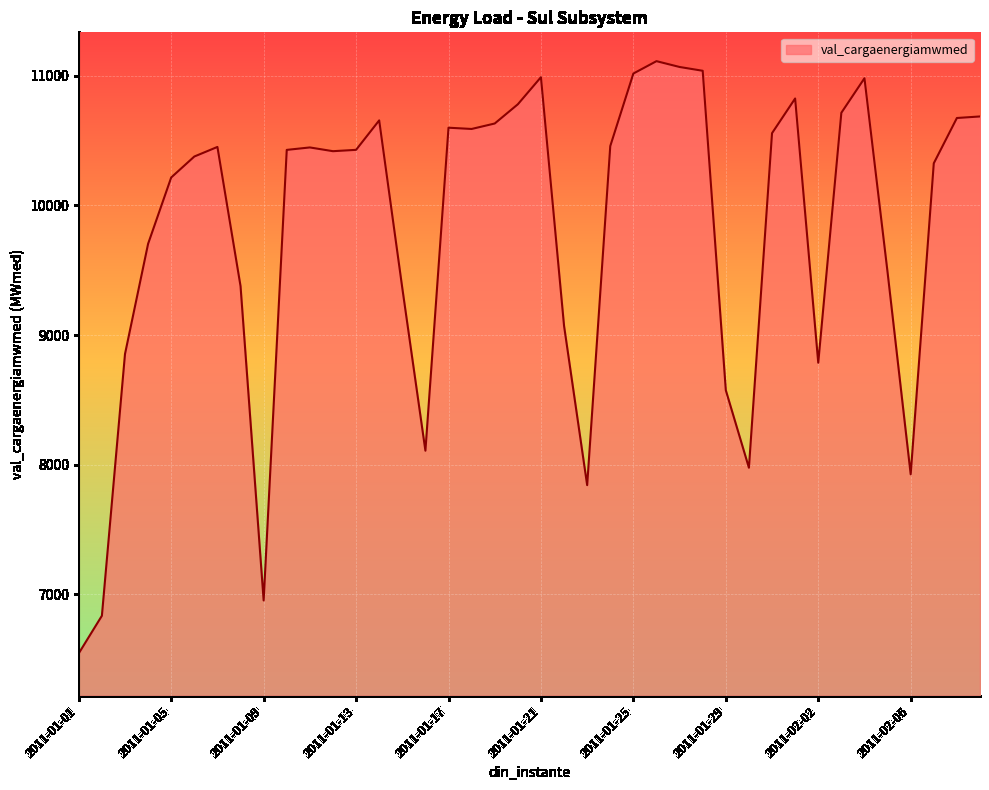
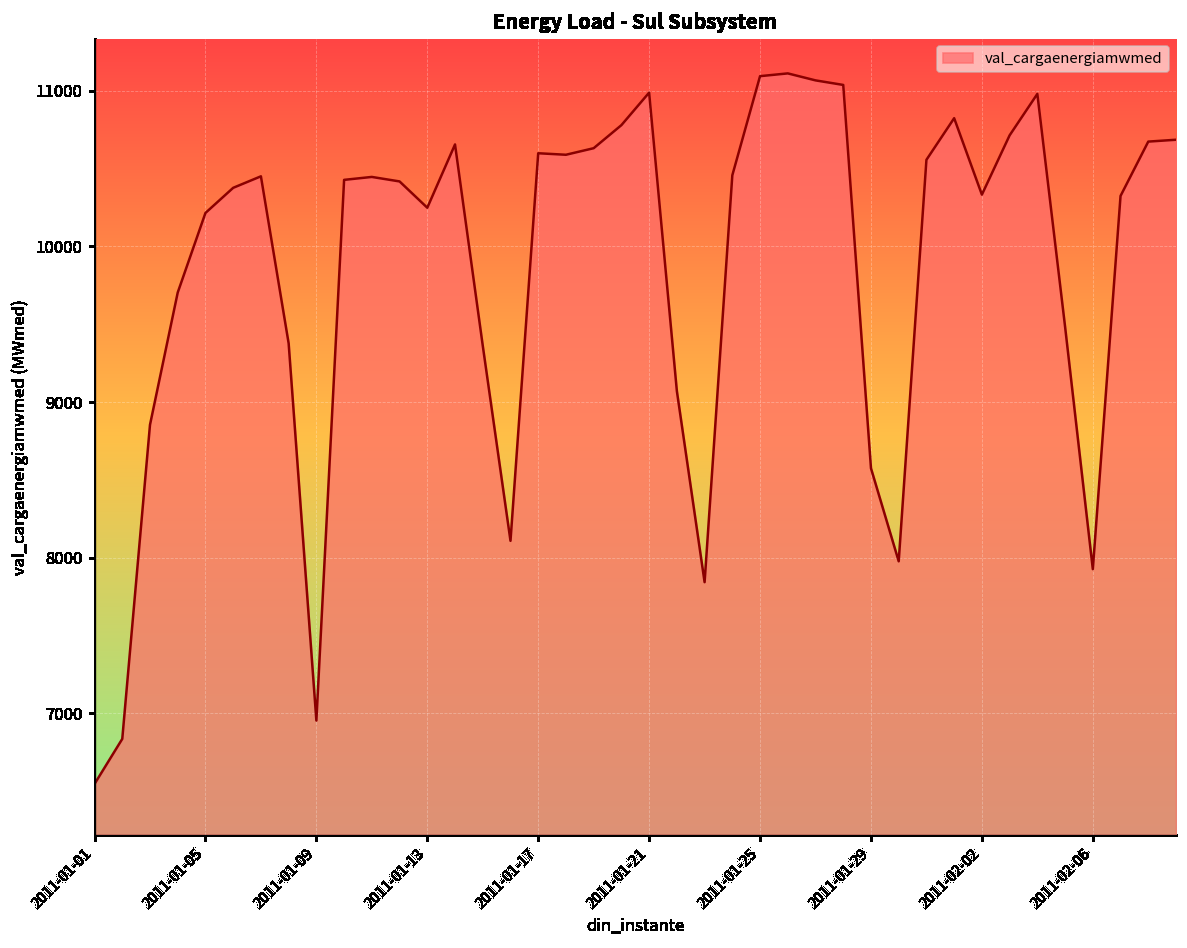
2011-01-13: 10430 -> 10250
2011-01-25: 11020 -> 11090
2011-02-02: 8790 -> 10330
